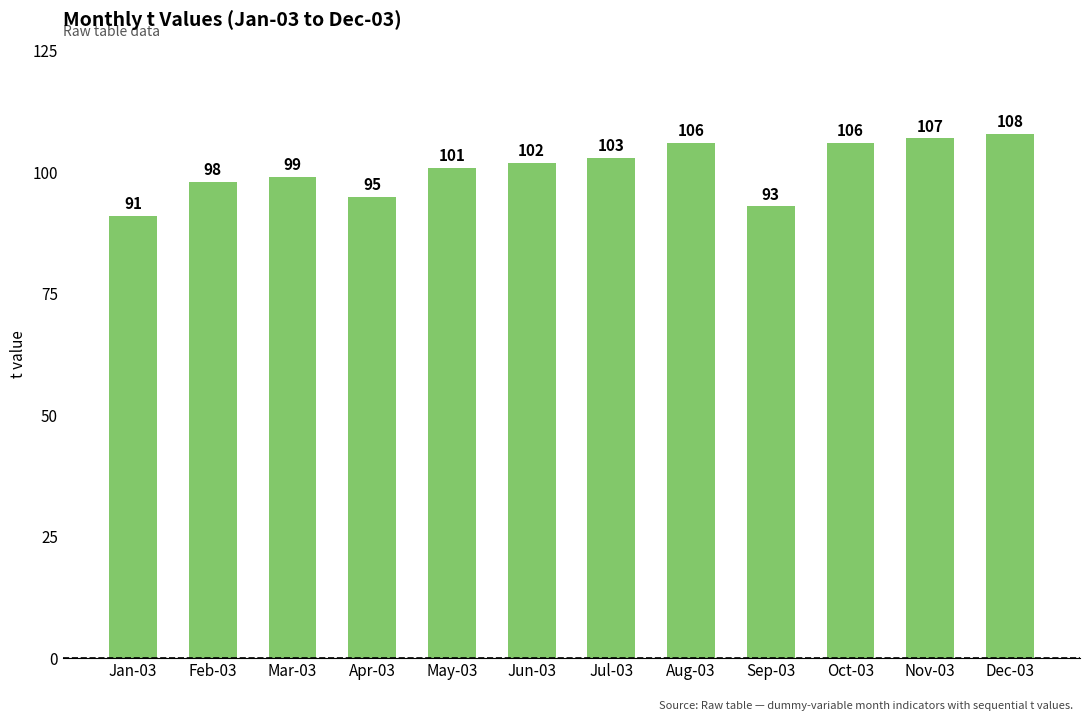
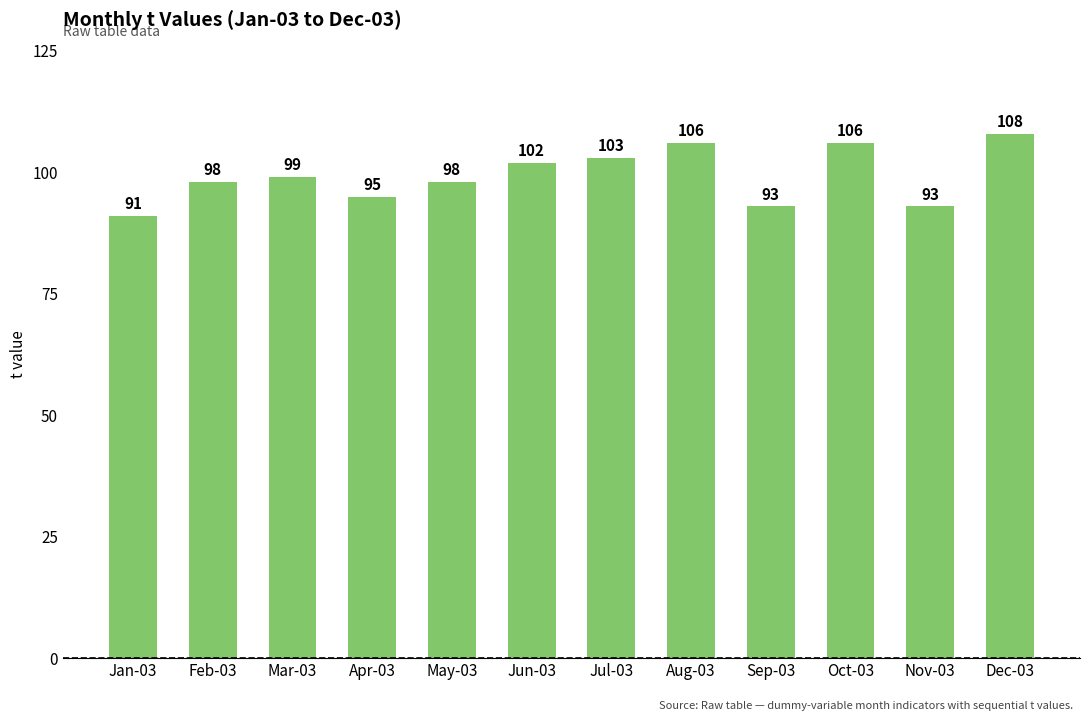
May-03: 101 -> 98
Nov-03: 107 -> 93
